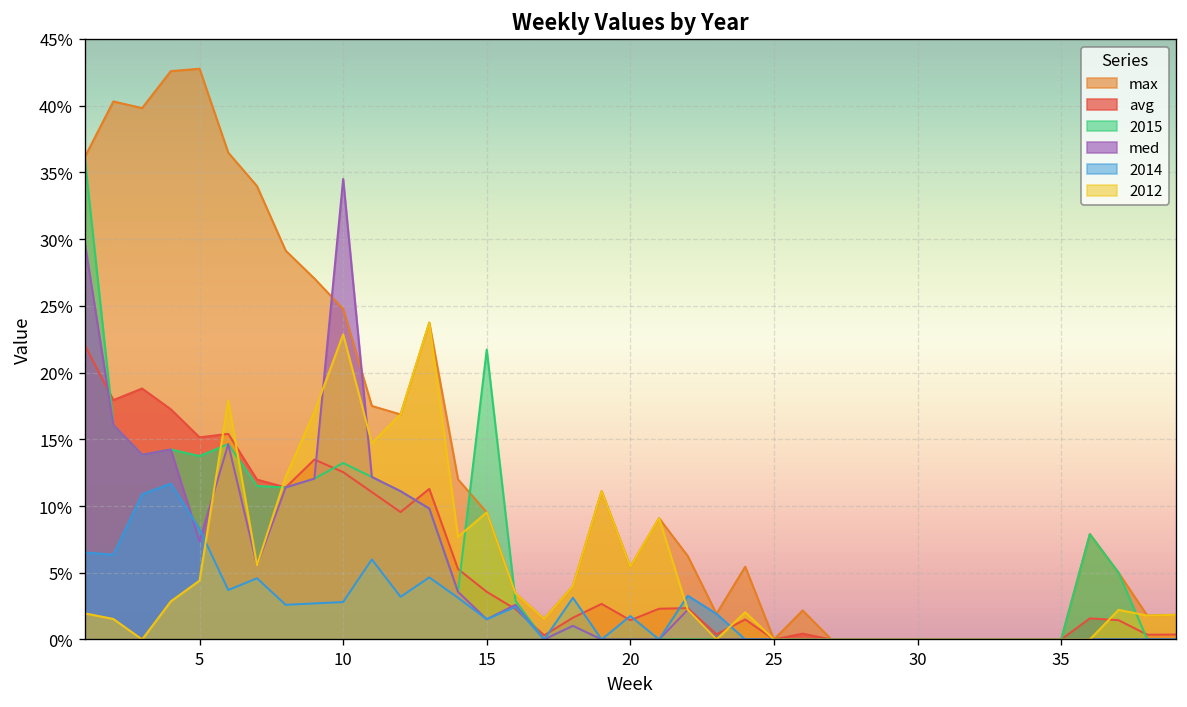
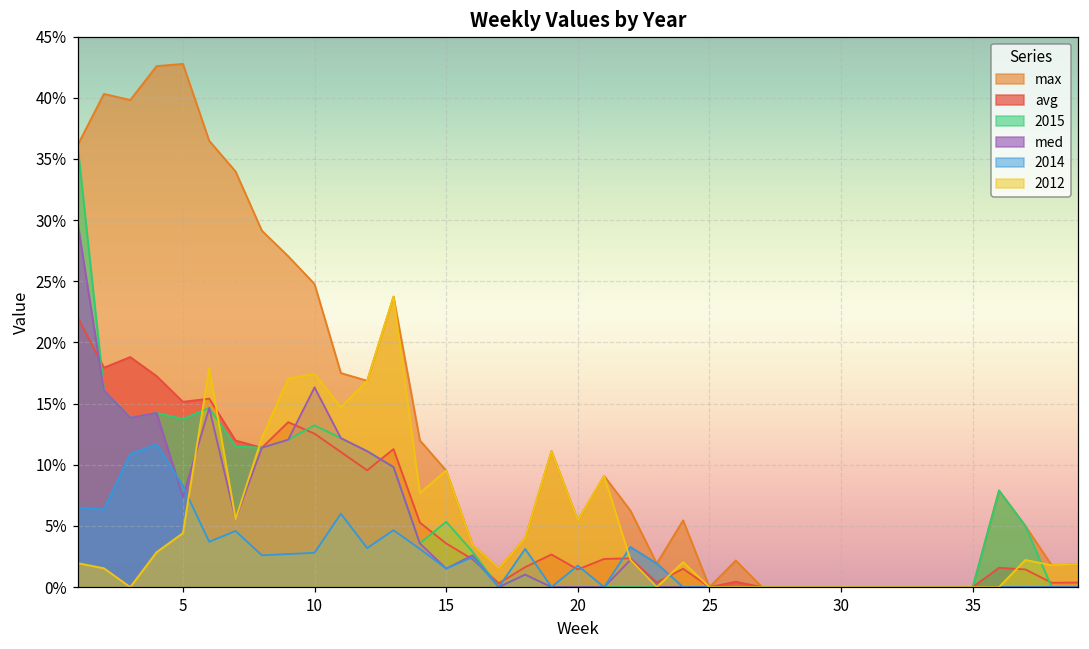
med, 10: 34.5% -> 16.3%
2012, 10: 22.9% -> 17.4%
2015, 15: 21.7% -> 5.3%
